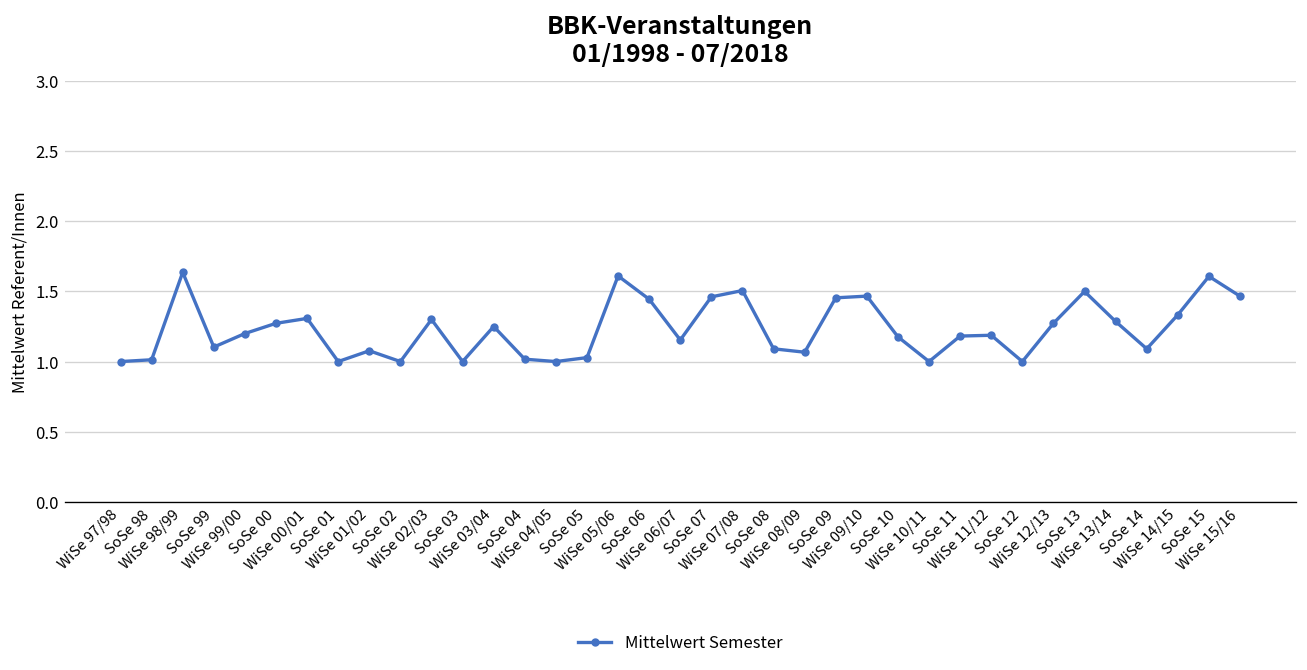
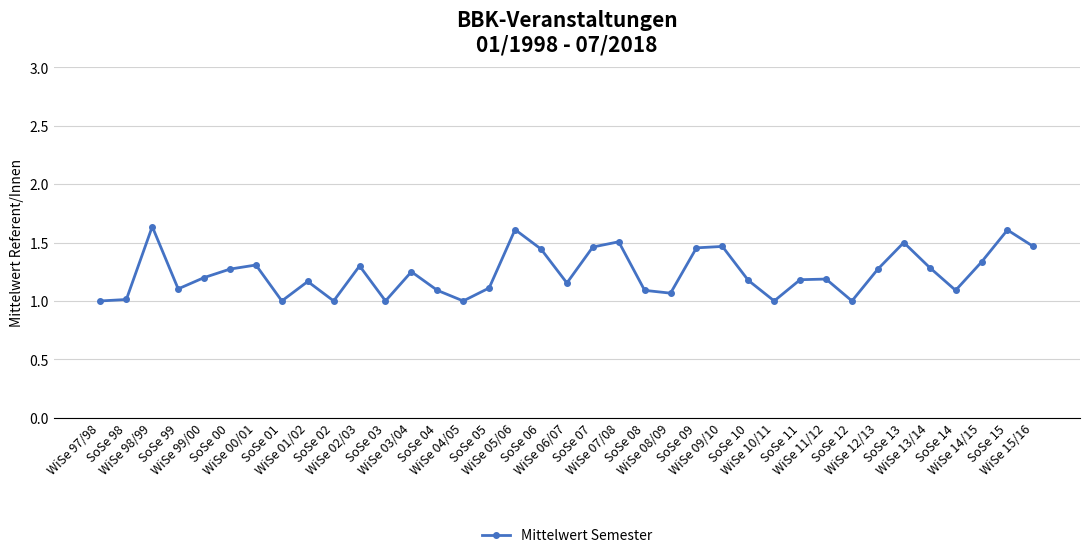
WiSe 01/02: 1.08 -> 1.17
SoSe 04: 1.02 -> 1.09
SoSe 05: 1.03 -> 1.11
